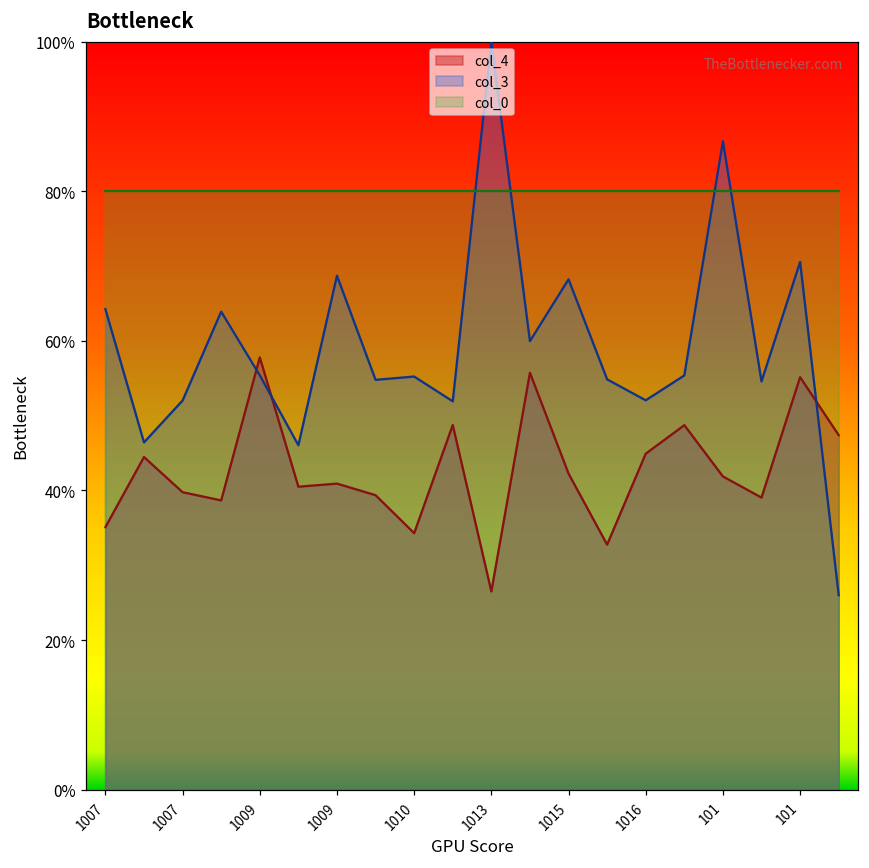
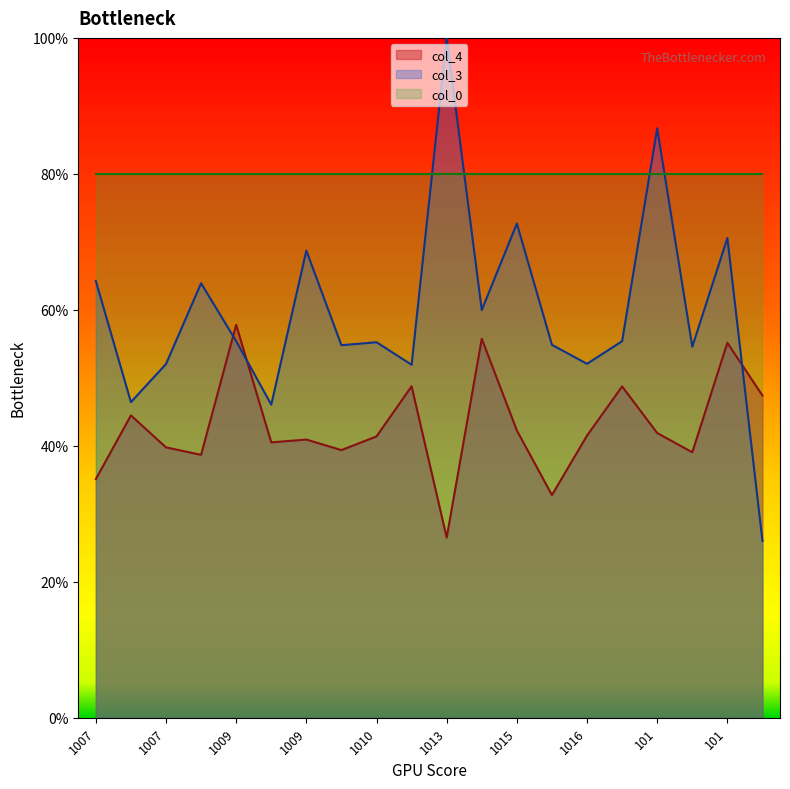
col_4, 1010: 34% -> 41%
col_3, 1015: 68% -> 73%
col_4, 1016: 45% -> 42%
